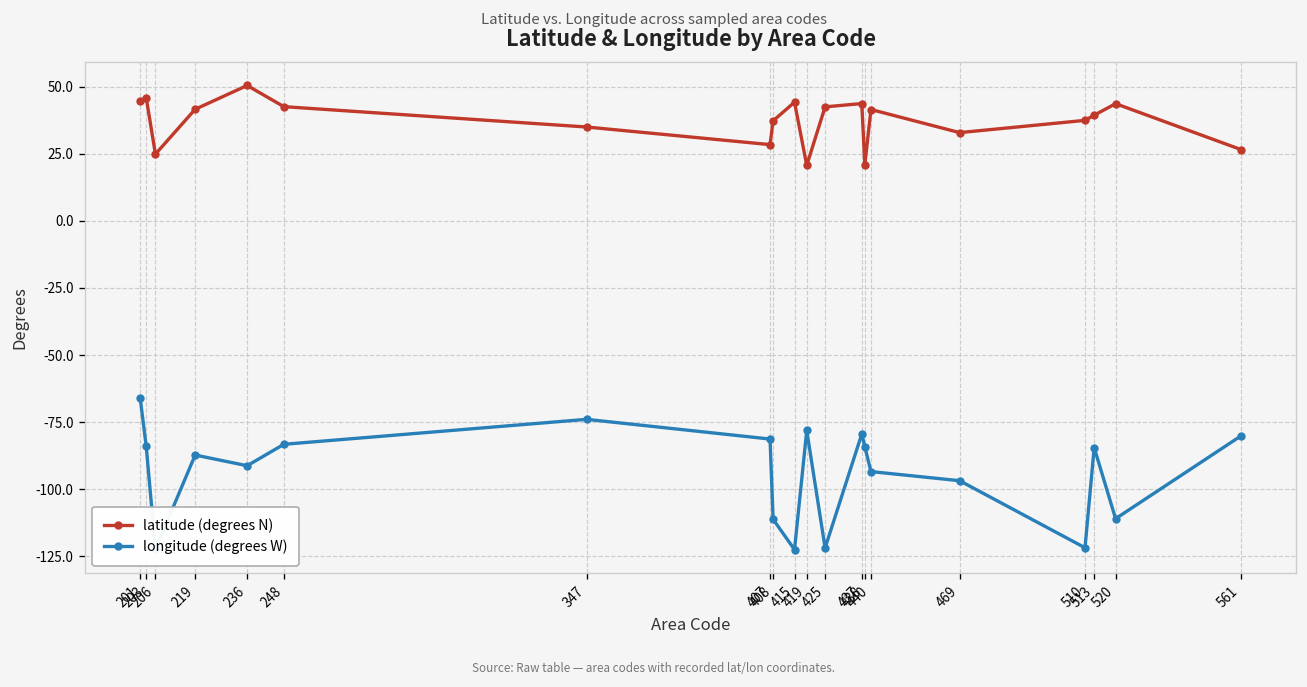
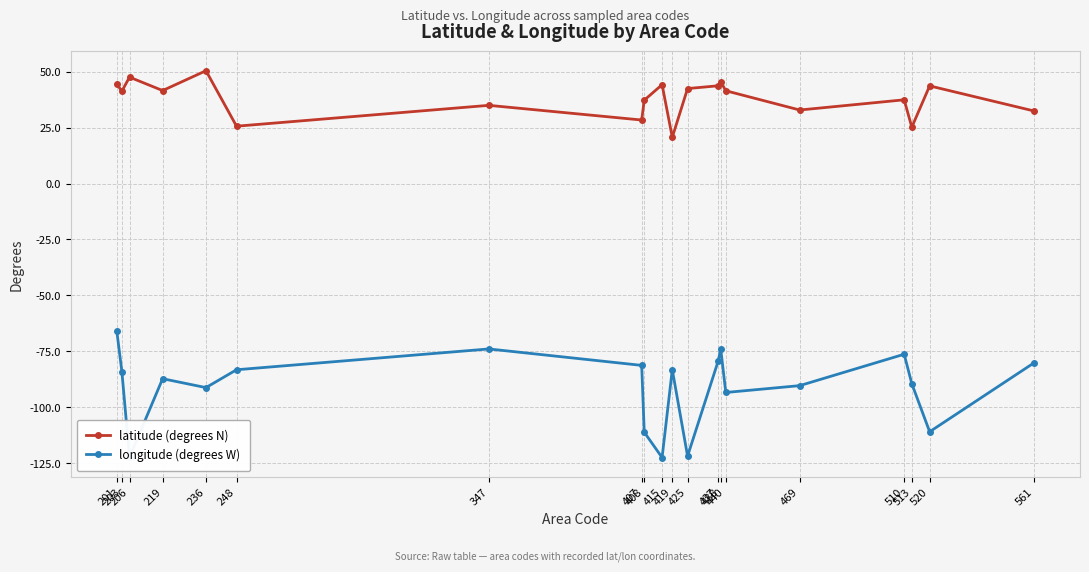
latitude (degrees N), 203: 46 -> 41
latitude (degrees N), 206: 25 -> 48
latitude (degrees N), 248: 43 -> 26
longitude (degrees W), 419: -78 -> -83
latitude (degrees N), 438: 21 -> 46
longitude (degrees W), 438: -84 -> -74
longitude (degrees W), 469: -97 -> -90
longitude (degrees W), 510: -122 -> -76
latitude (degrees N), 513: 39 -> 25
longitude (degrees W), 513: -84 -> -90
latitude (degrees N), 561: 27 -> 32
